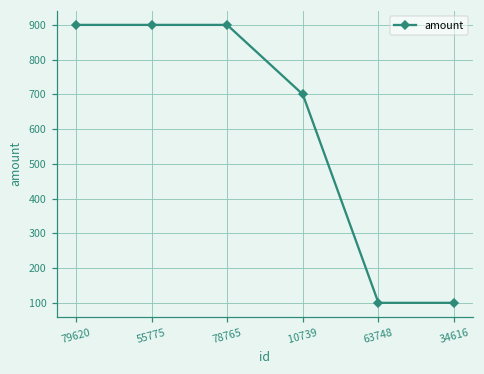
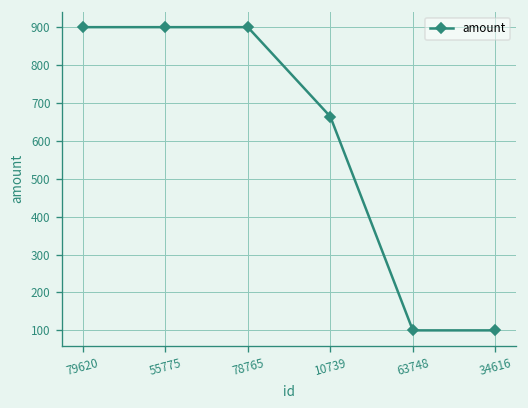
10739: 700 -> 660
